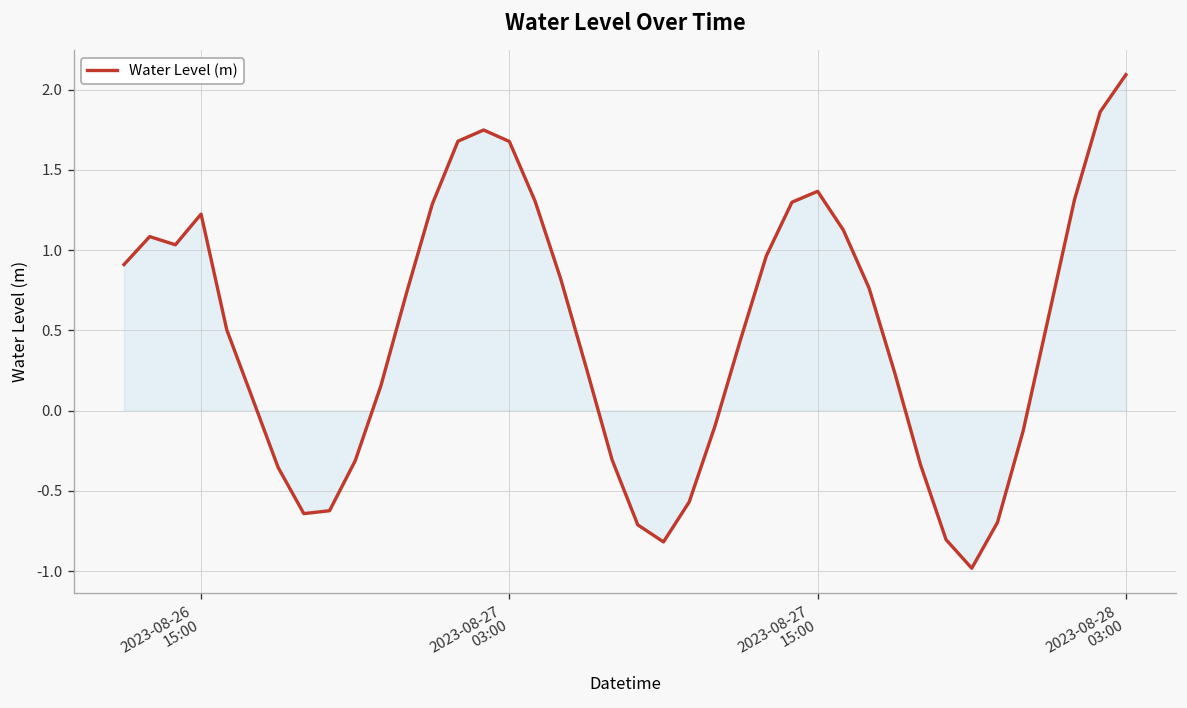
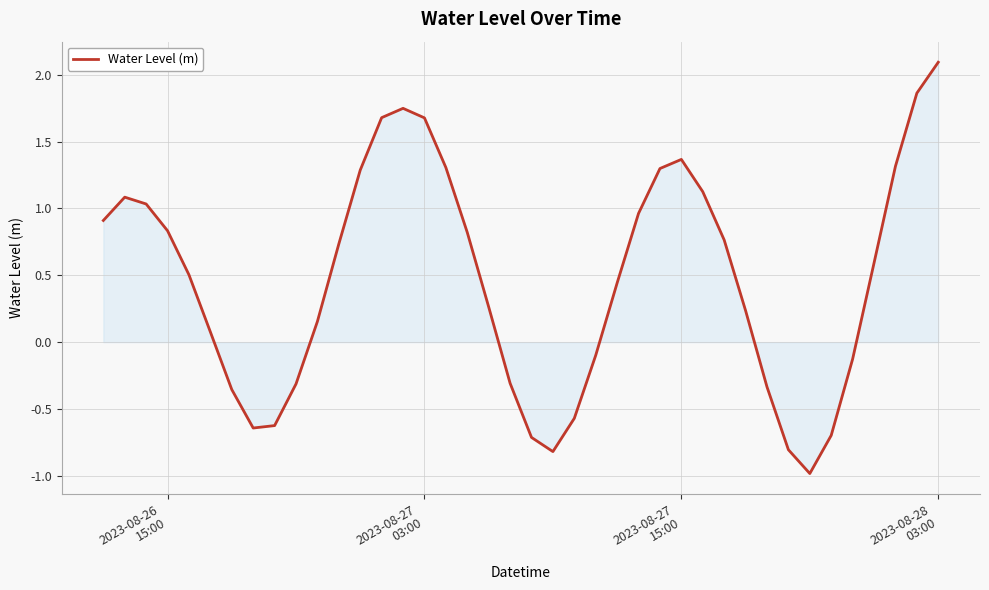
Water Level (m), 2023-08-26 15:00: 1.22 -> 0.83
